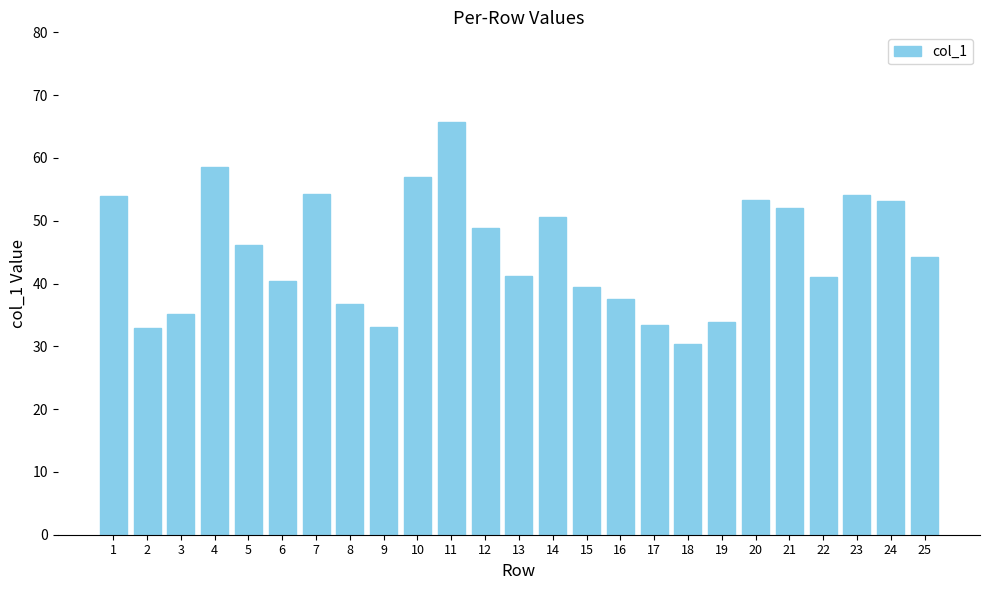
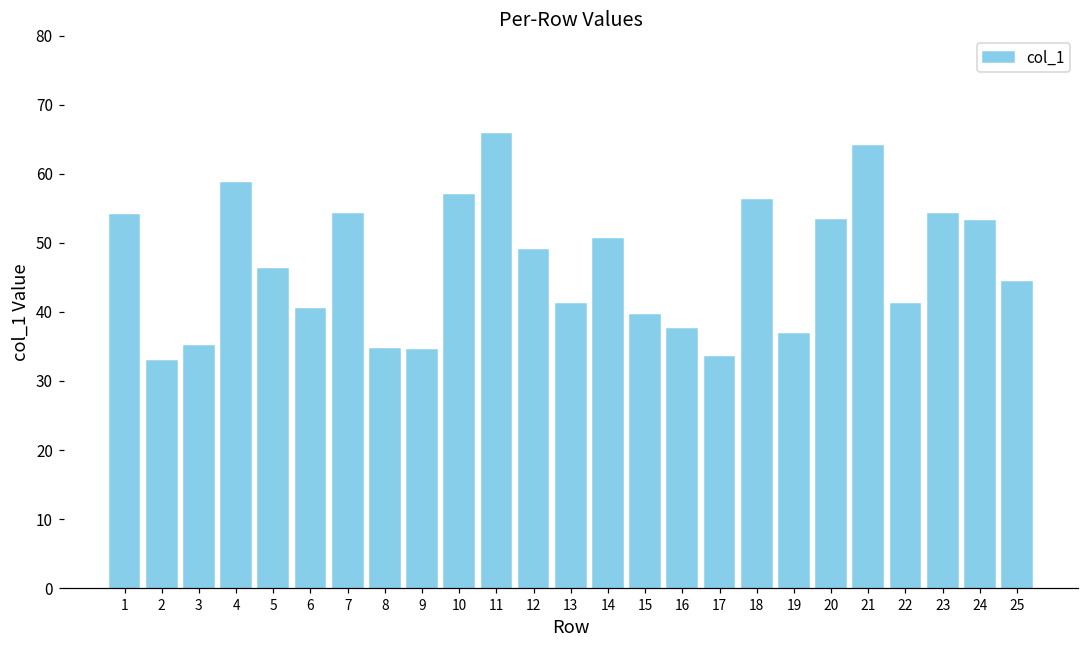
8: 37 -> 35
9: 33 -> 35
18: 30 -> 56
19: 34 -> 37
21: 52 -> 64
